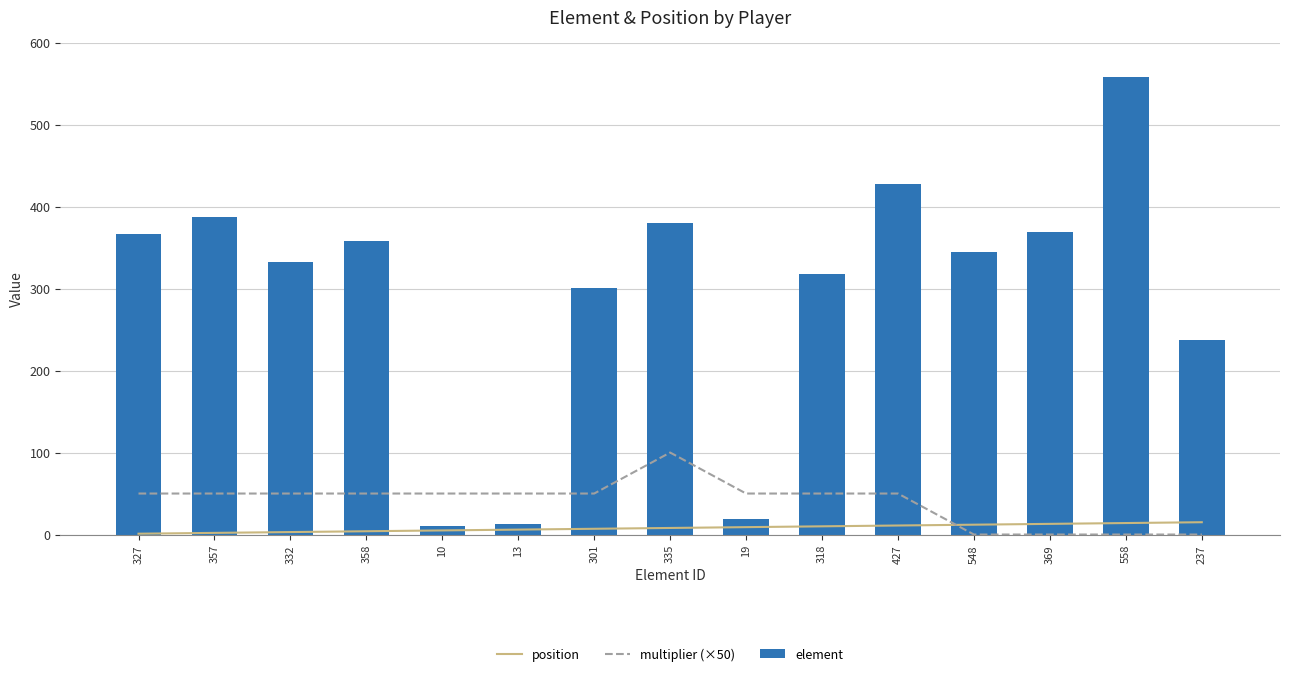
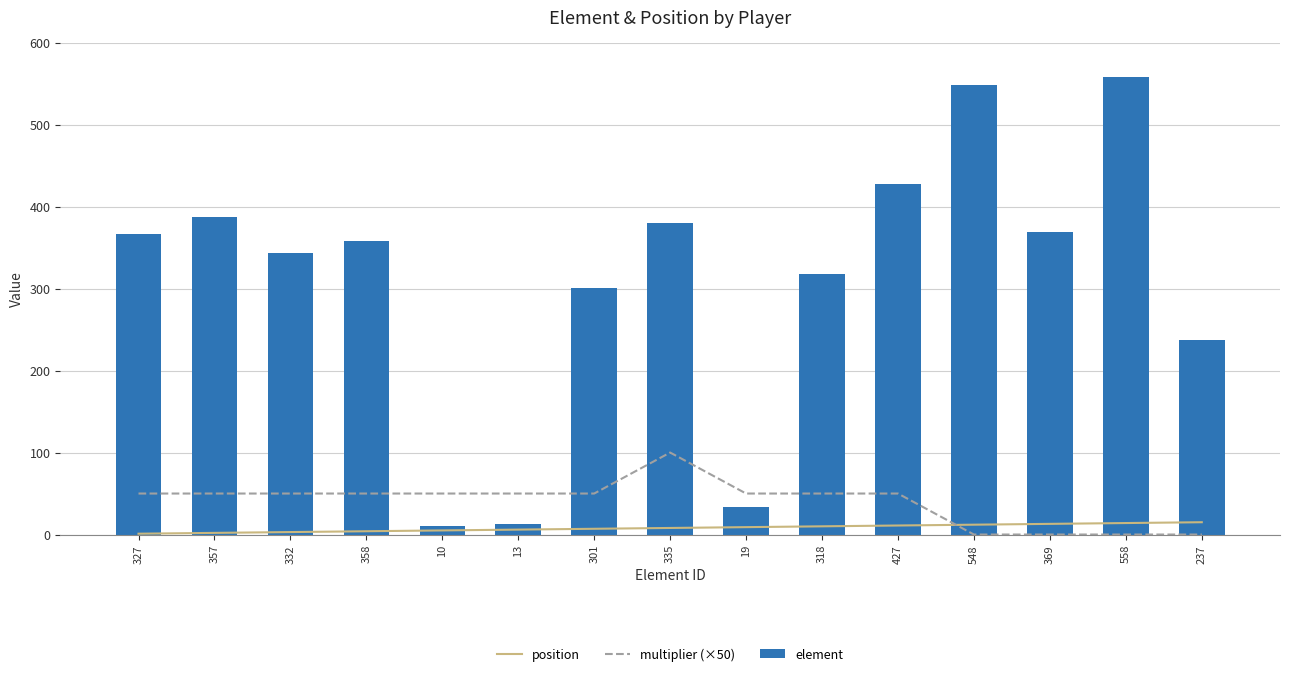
element, 332: 330 -> 340
element, 19: 20 -> 30
element, 548: 350 -> 550
